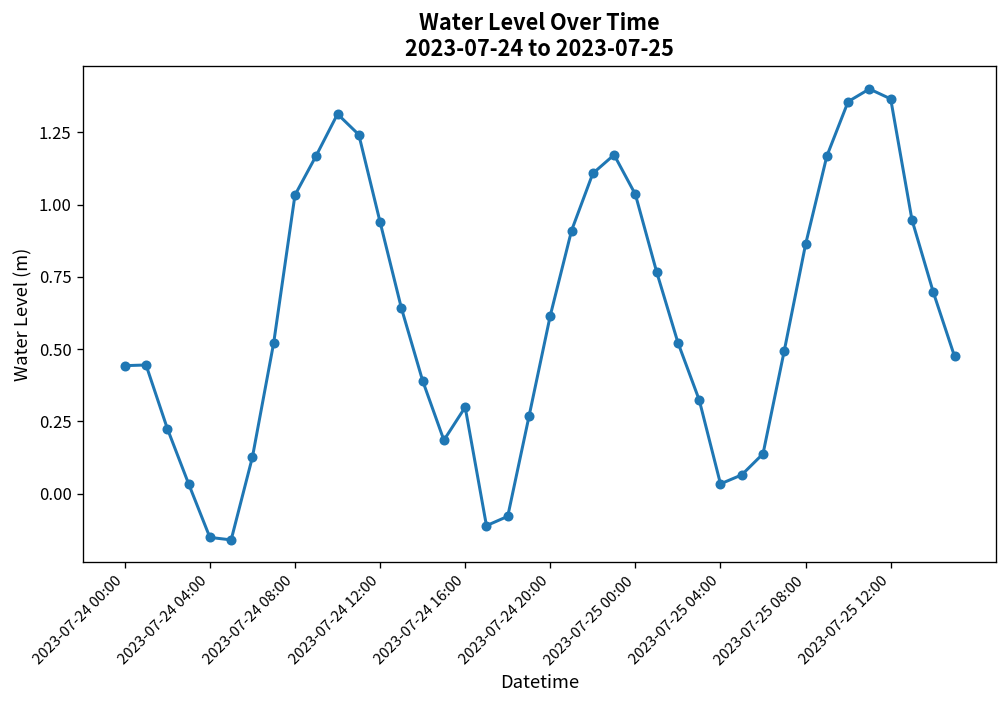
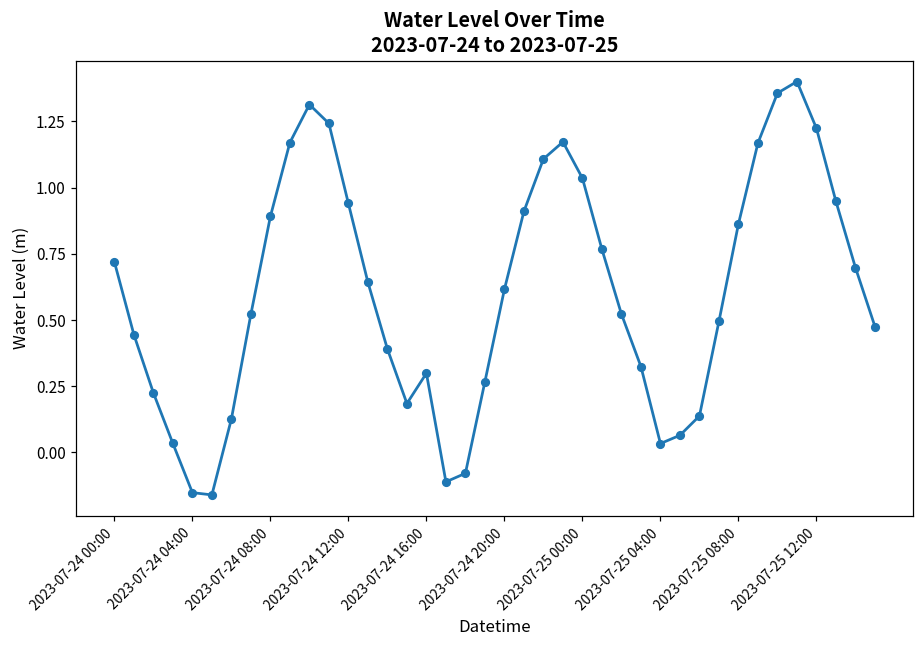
2023-07-24 00:00: 0.44 -> 0.72
2023-07-24 08:00: 1.03 -> 0.89
2023-07-25 12:00: 1.37 -> 1.22
